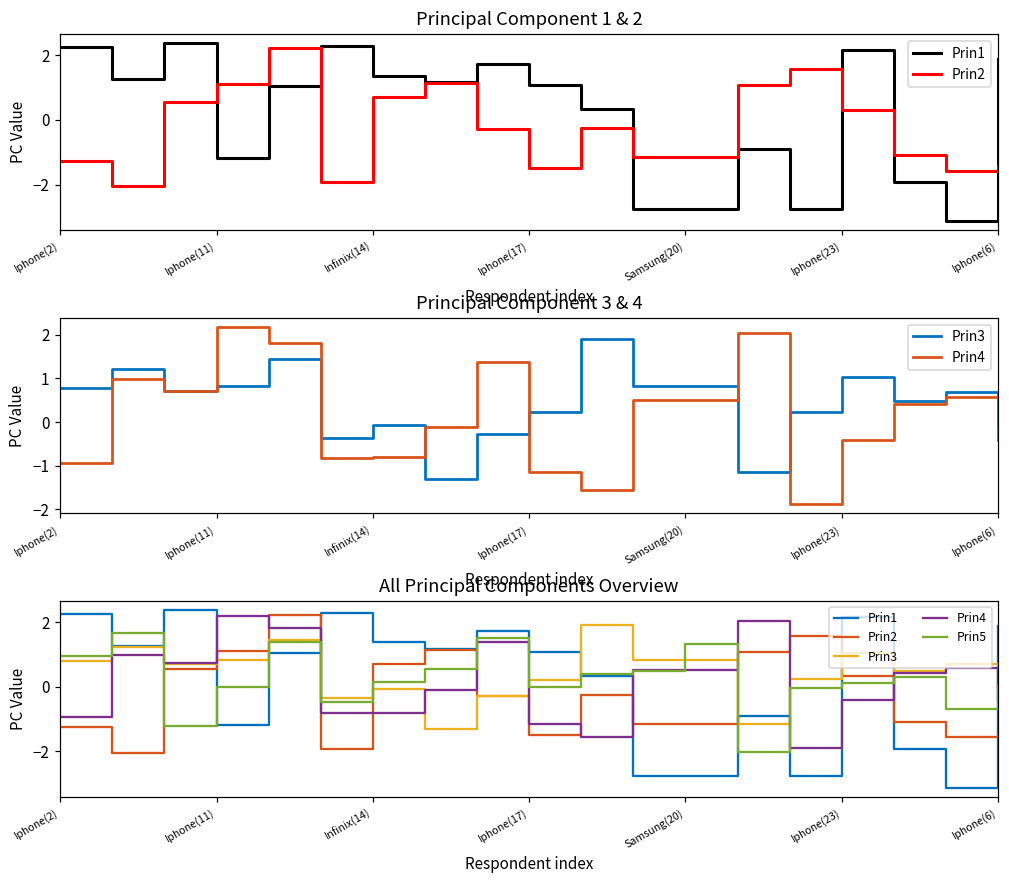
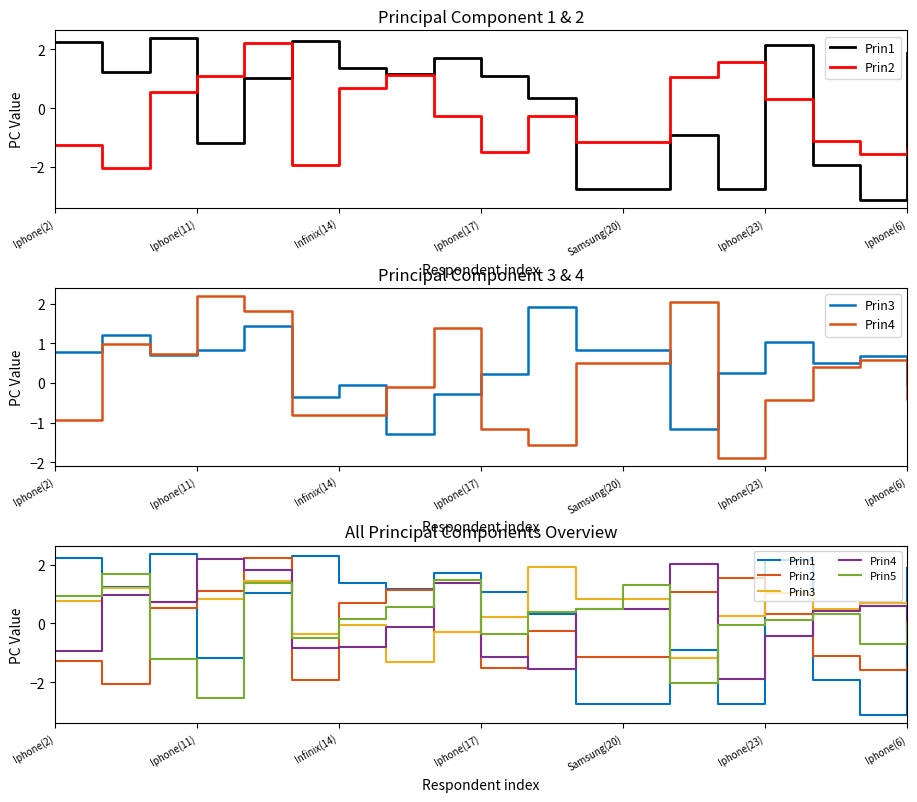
All Principal Components Overview, Prin5, Iphone(11): 0.0 -> -2.5
All Principal Components Overview, Prin5, Iphone(17): 0.0 -> -0.3
